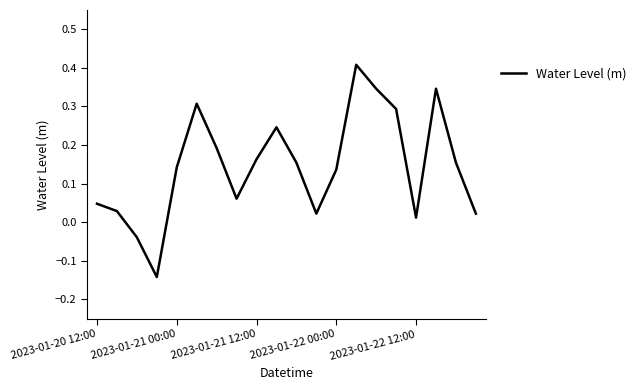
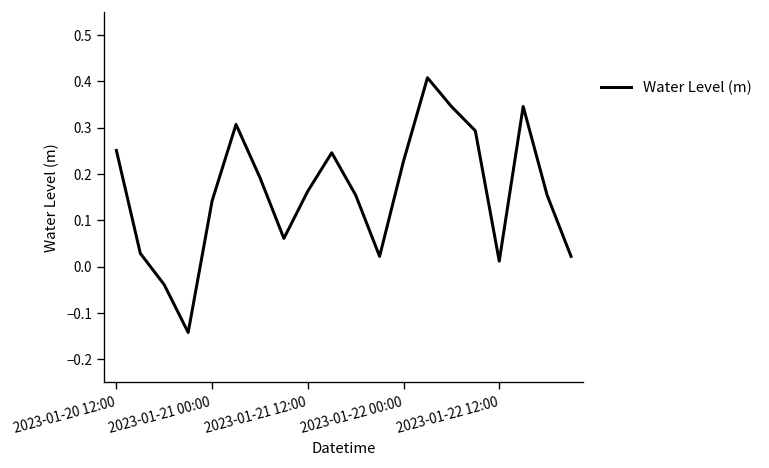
2023-01-20 12:00: 0.05 -> 0.25
2023-01-22 00:00: 0.14 -> 0.23
